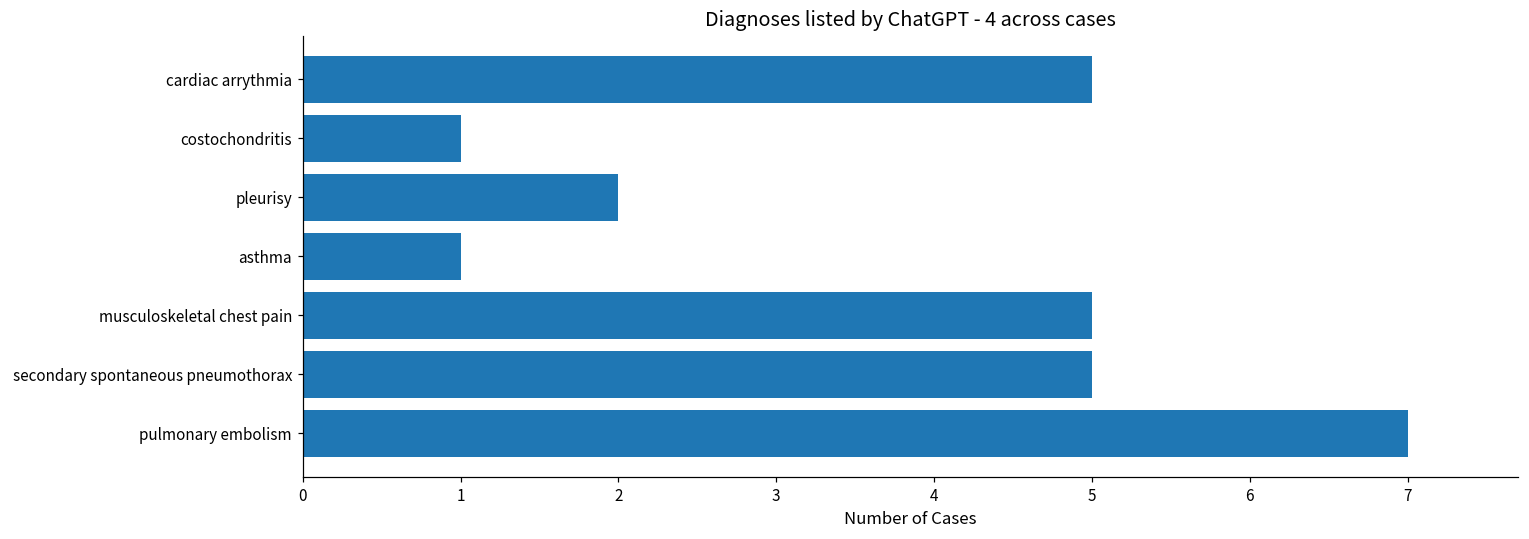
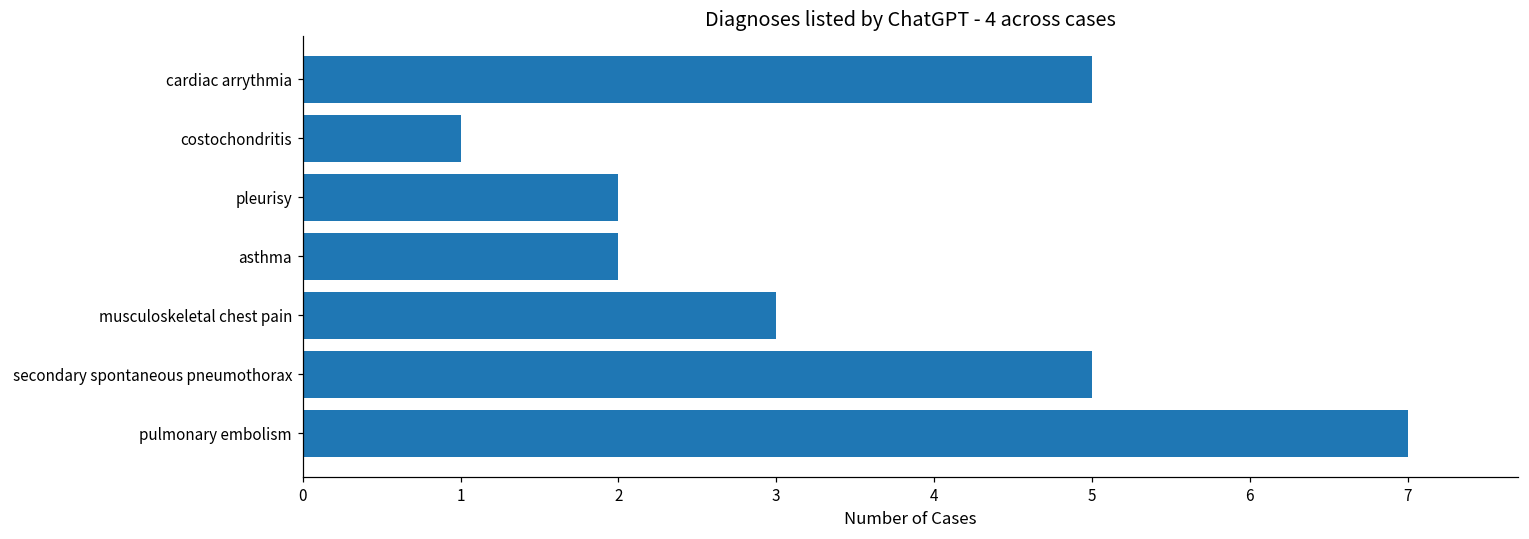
asthma: 1 -> 2
musculoskeletal chest pain: 5 -> 3
